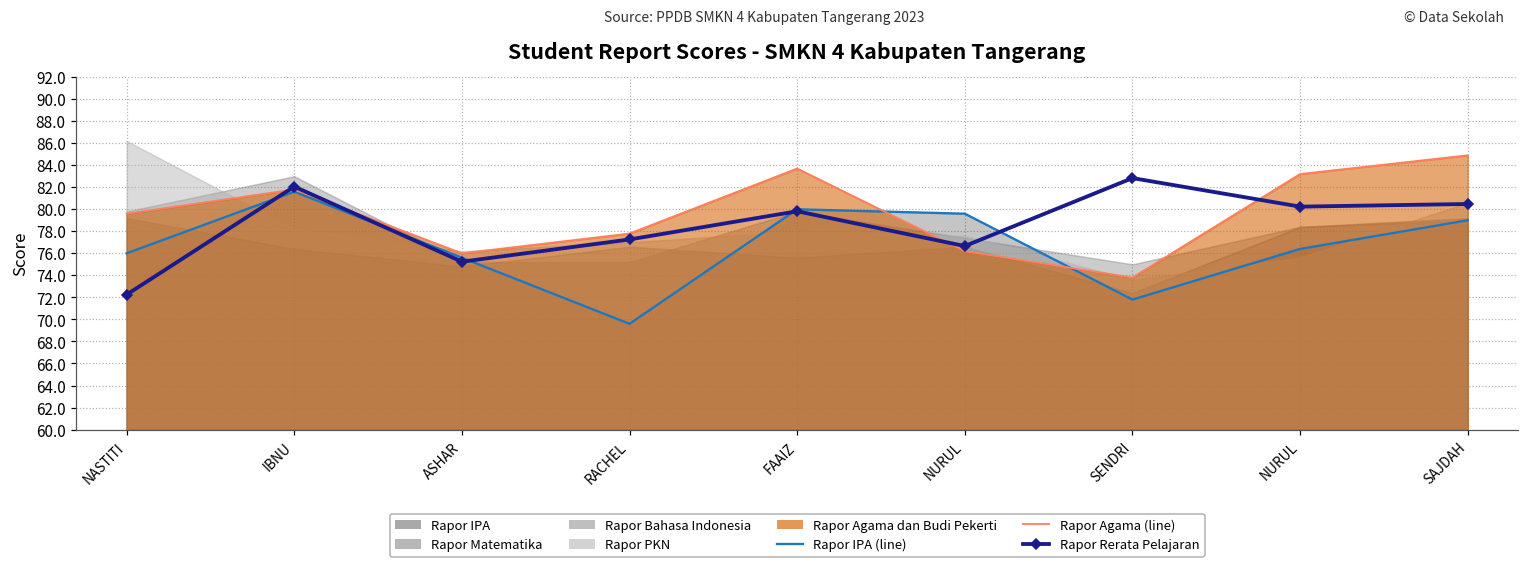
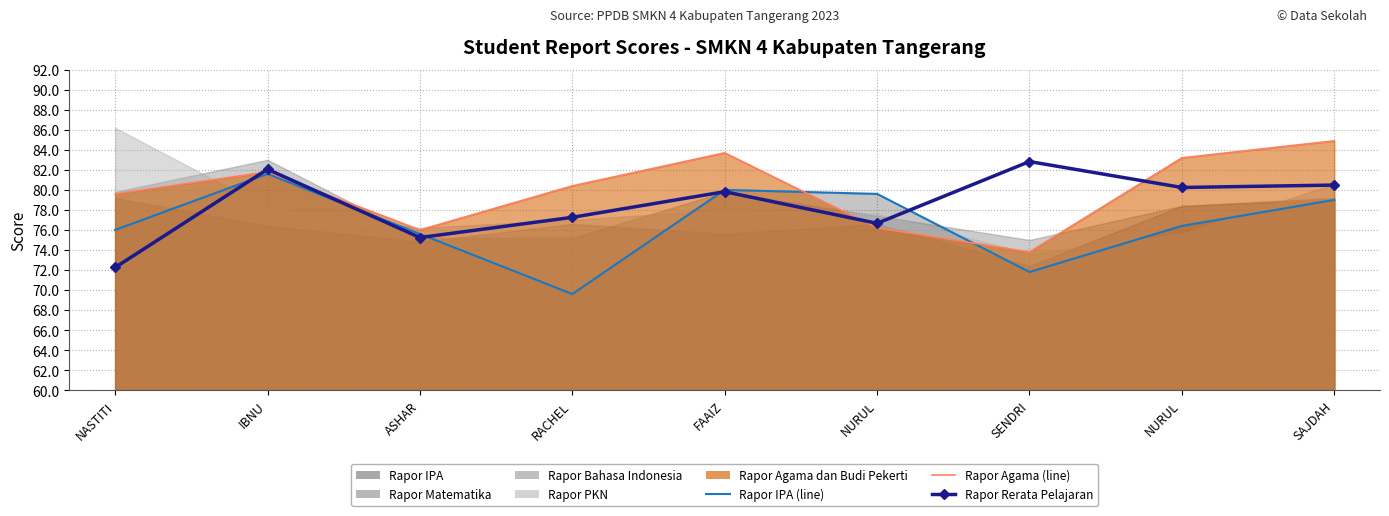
Rapor Agama dan Budi Pekerti, RACHEL: 77.8 -> 80.4
